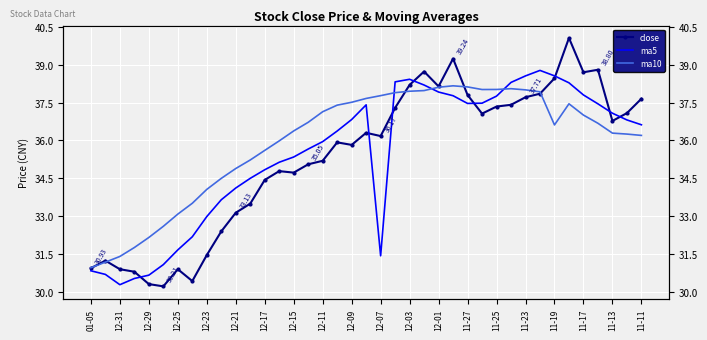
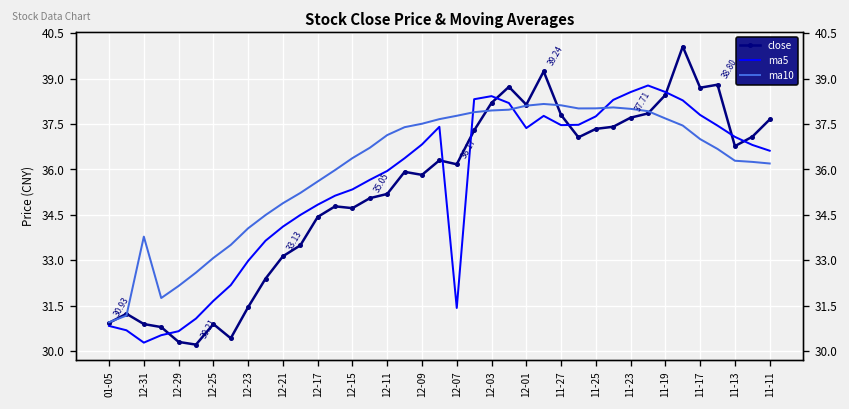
ma10, 12-31: 31.4 -> 33.8
ma5, 12-01: 37.9 -> 37.4
ma10, 11-19: 36.6 -> 37.7
